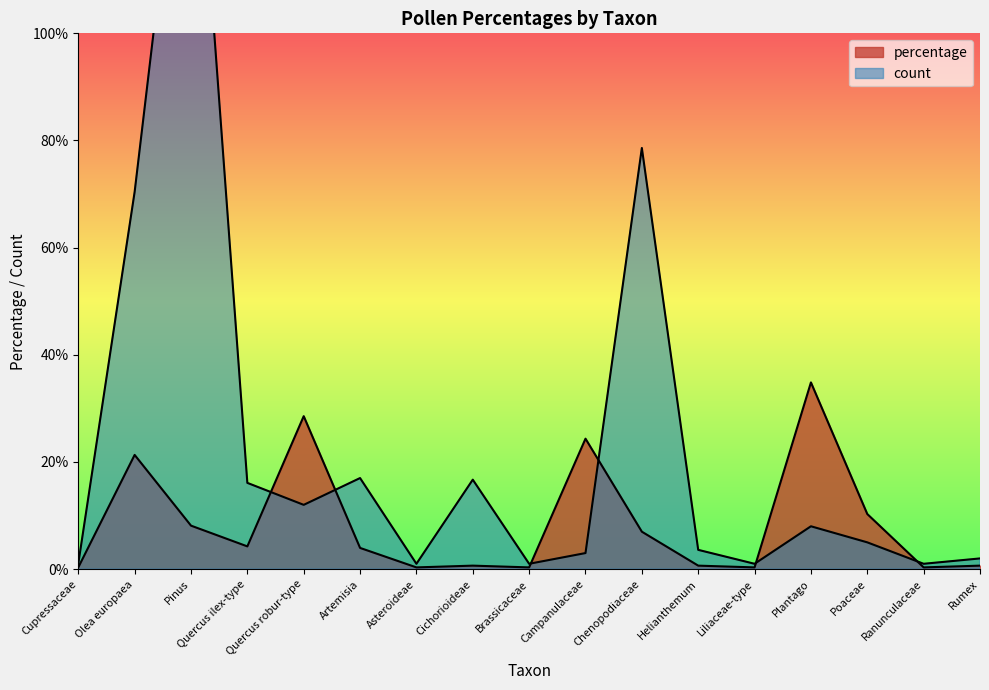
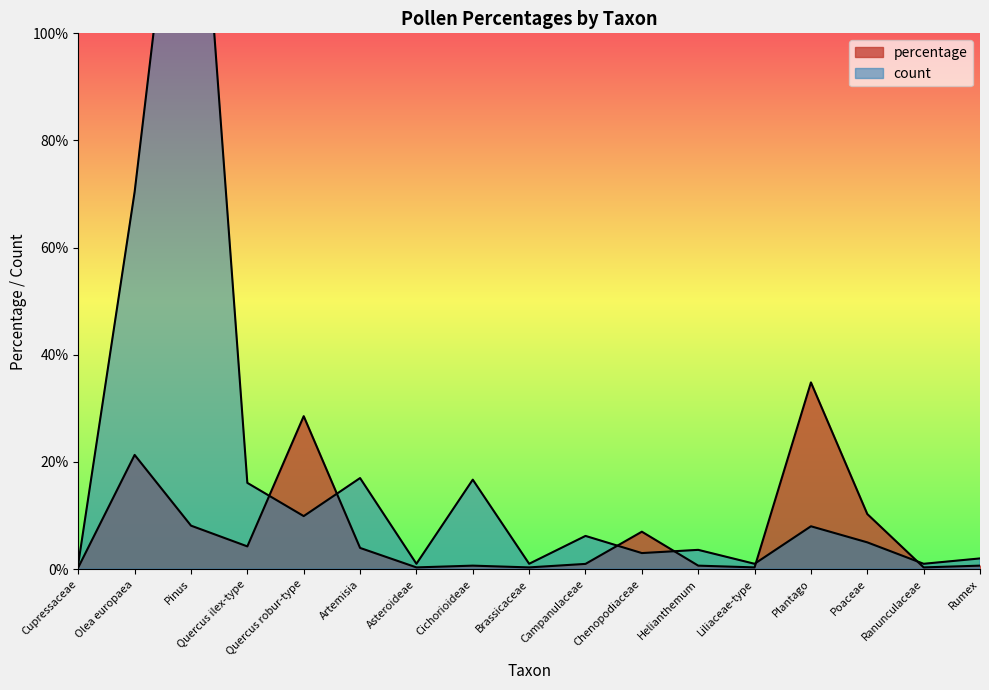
count, Quercus robur-type: 12% -> 10%
percentage, Campanulaceae: 24% -> 1%
count, Campanulaceae: 3% -> 6%
count, Chenopodiaceae: 79% -> 3%
